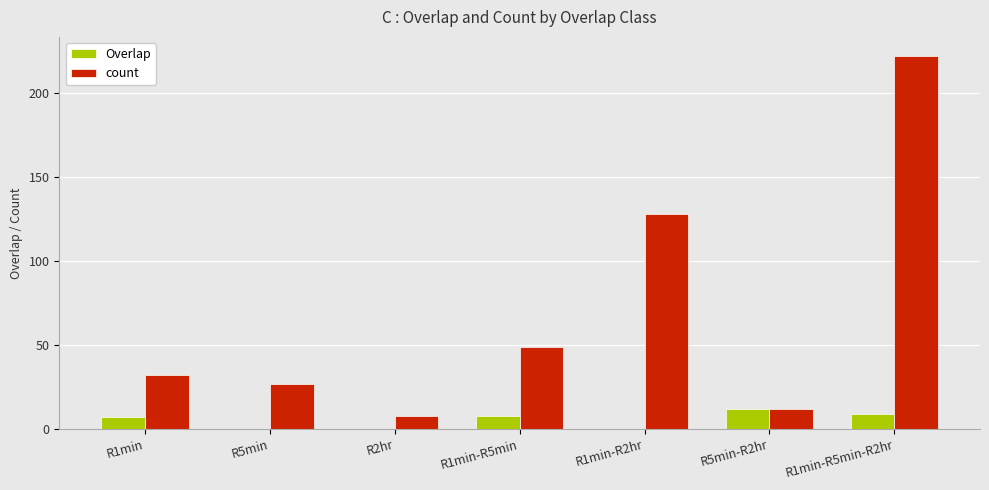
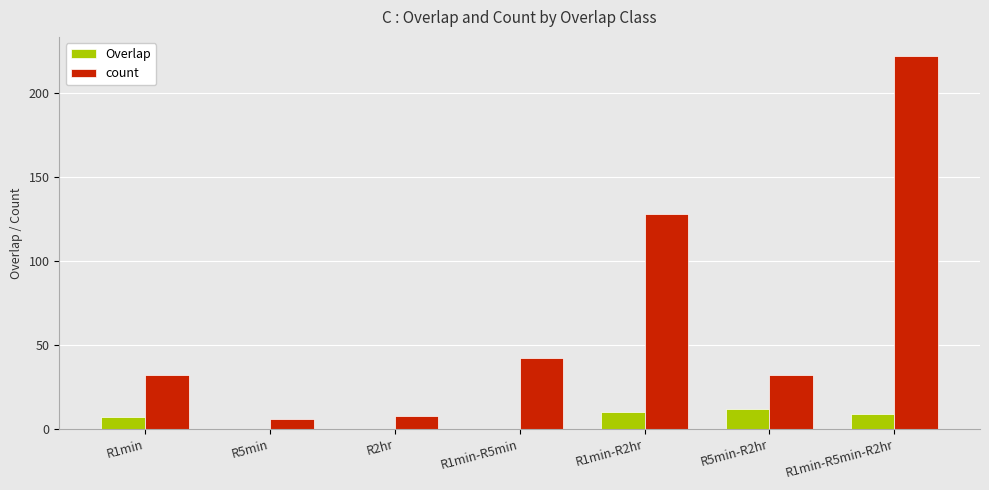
count, R5min: 27 -> 6
Overlap, R1min-R5min: 8 -> 0
count, R1min-R5min: 49 -> 42
Overlap, R1min-R2hr: 0 -> 10
count, R5min-R2hr: 12 -> 32
